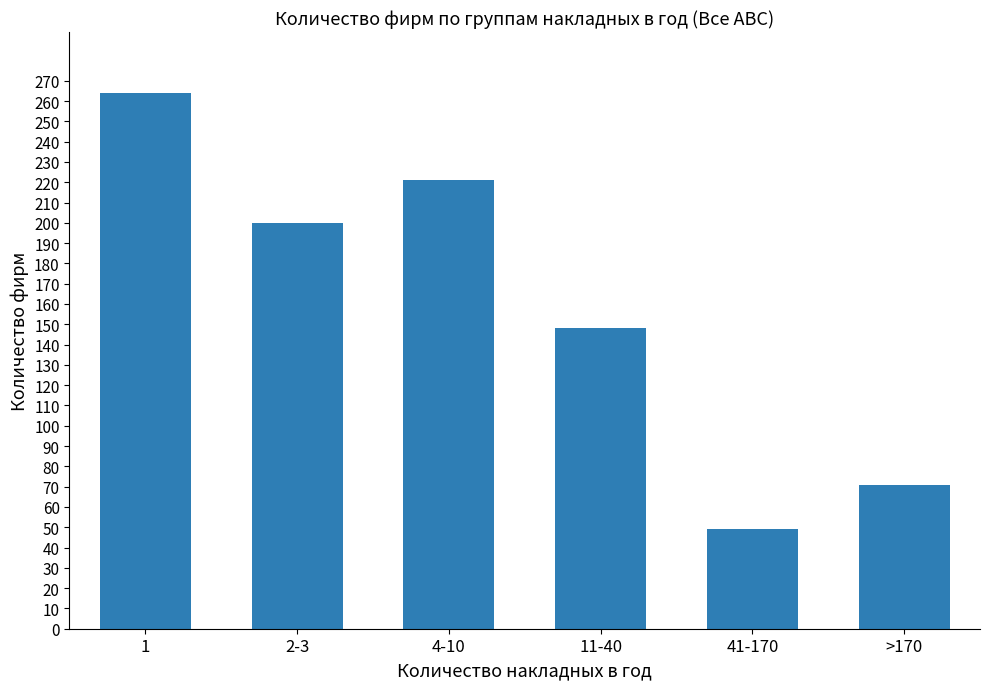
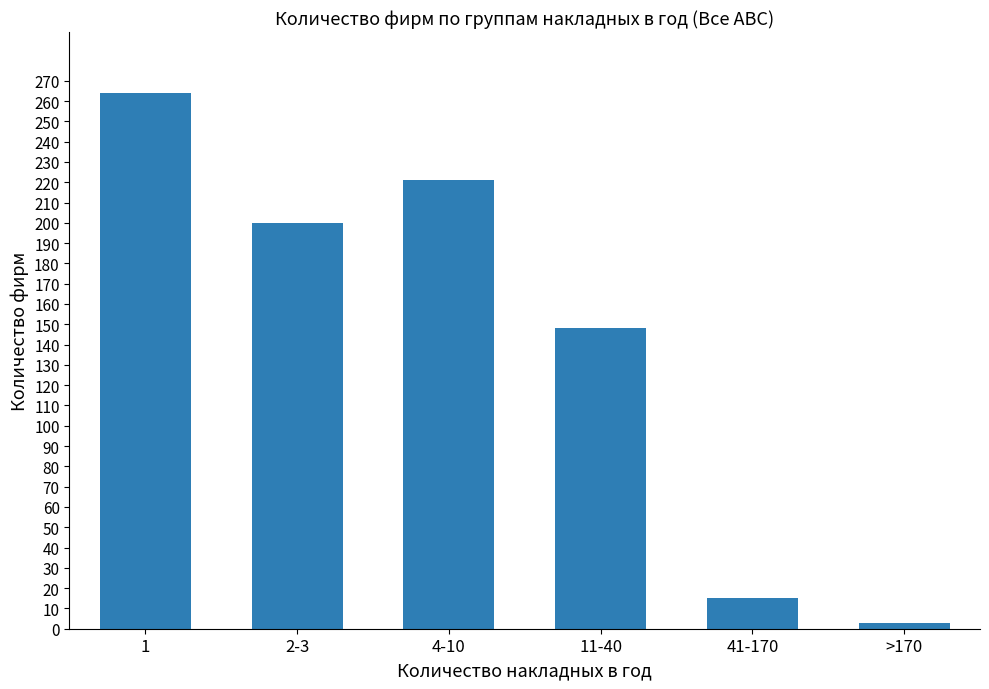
41-170: 49 -> 15
>170: 71 -> 3
